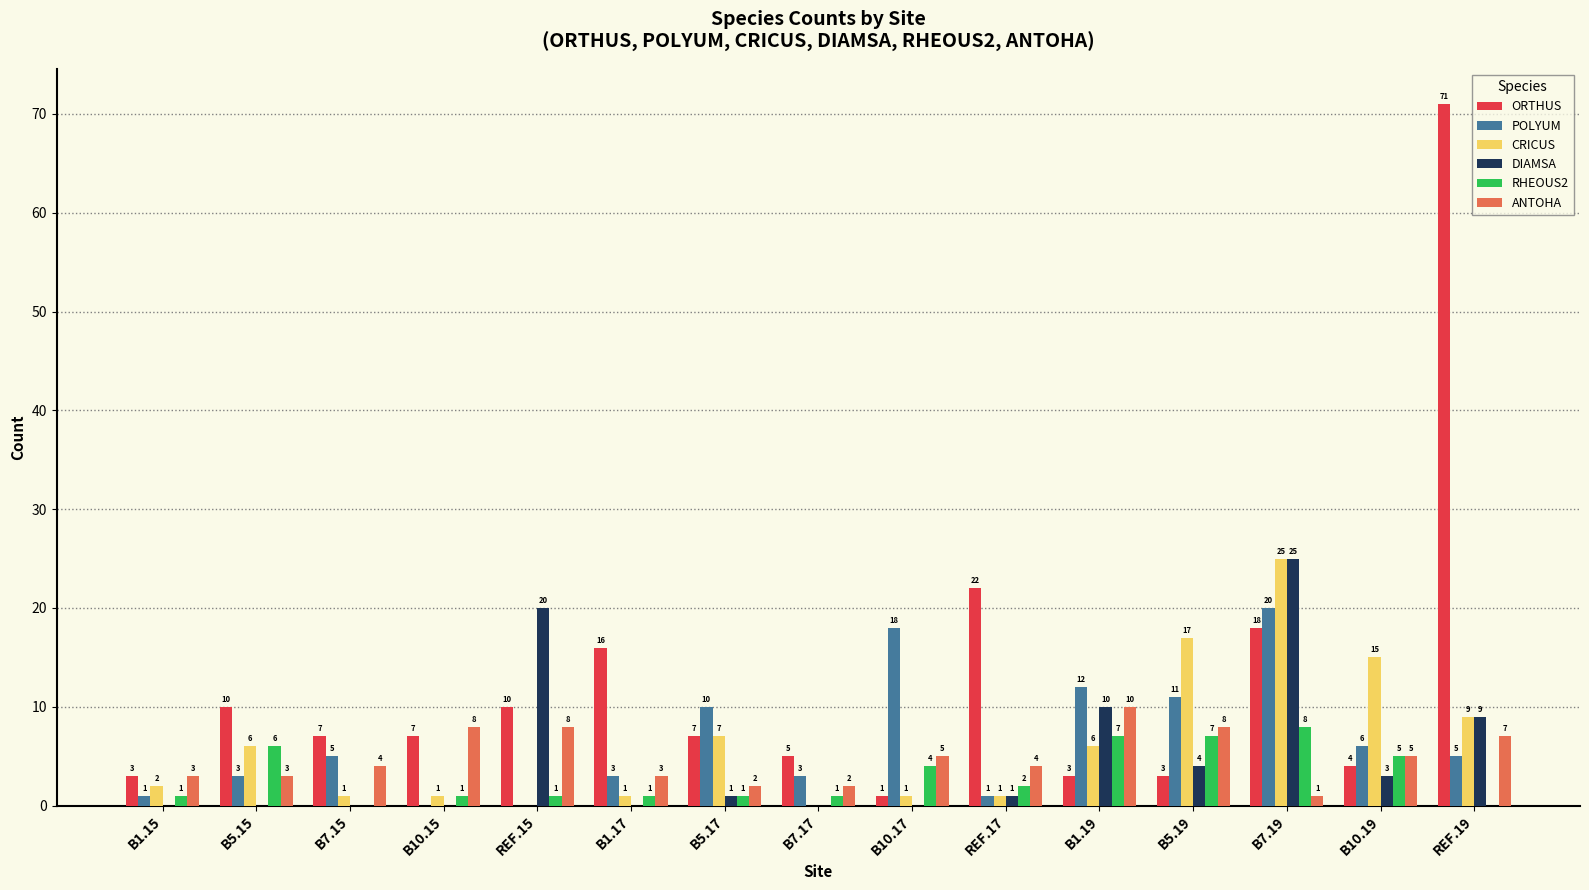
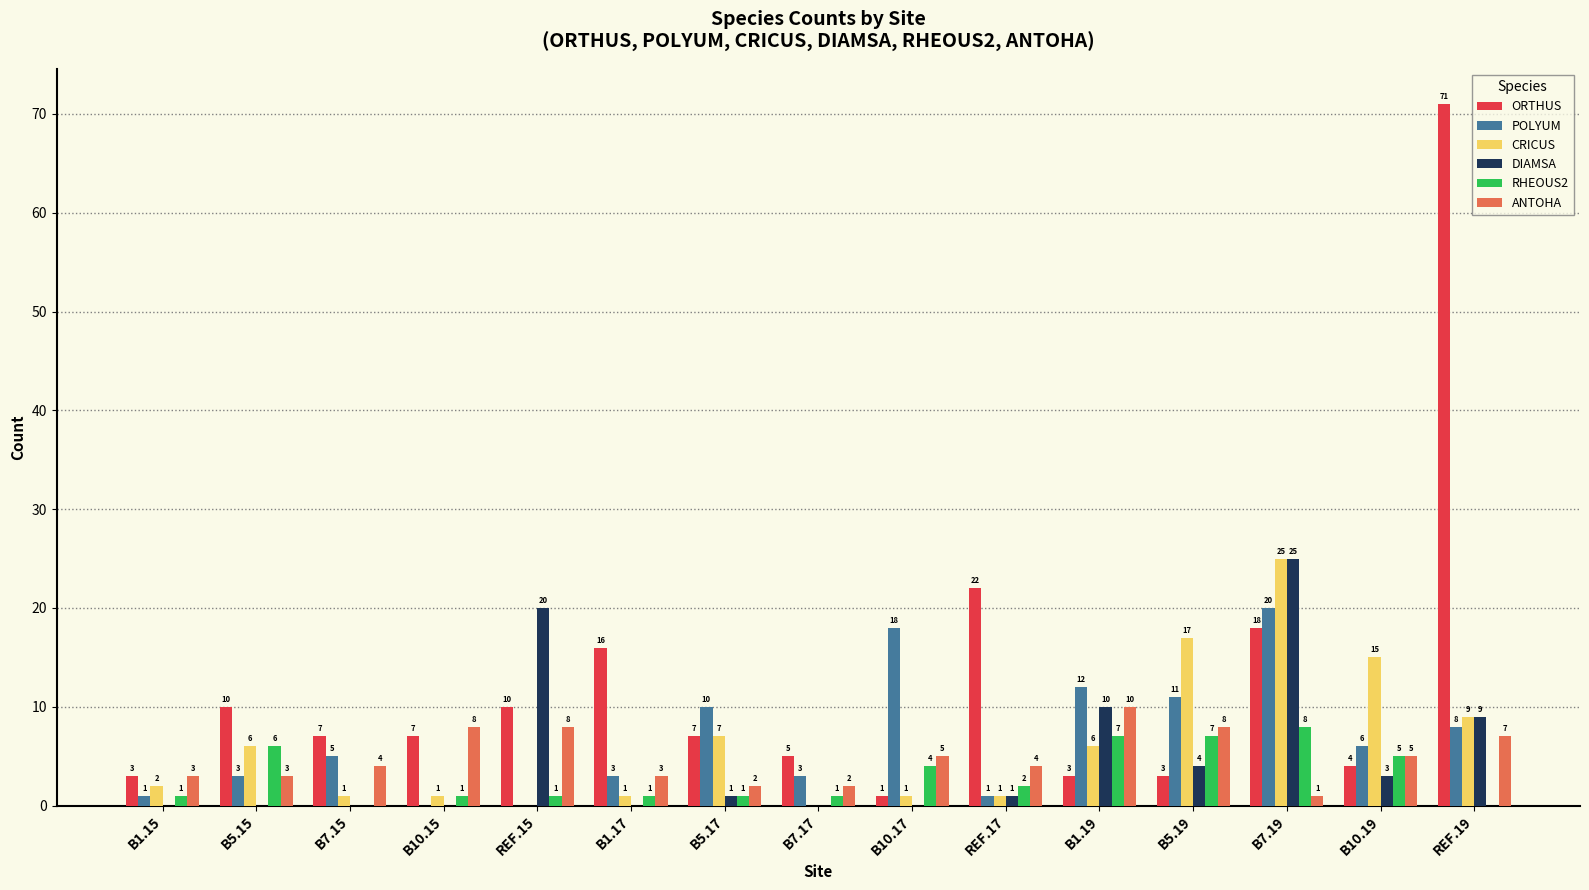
POLYUM, REF.19: 5 -> 8
